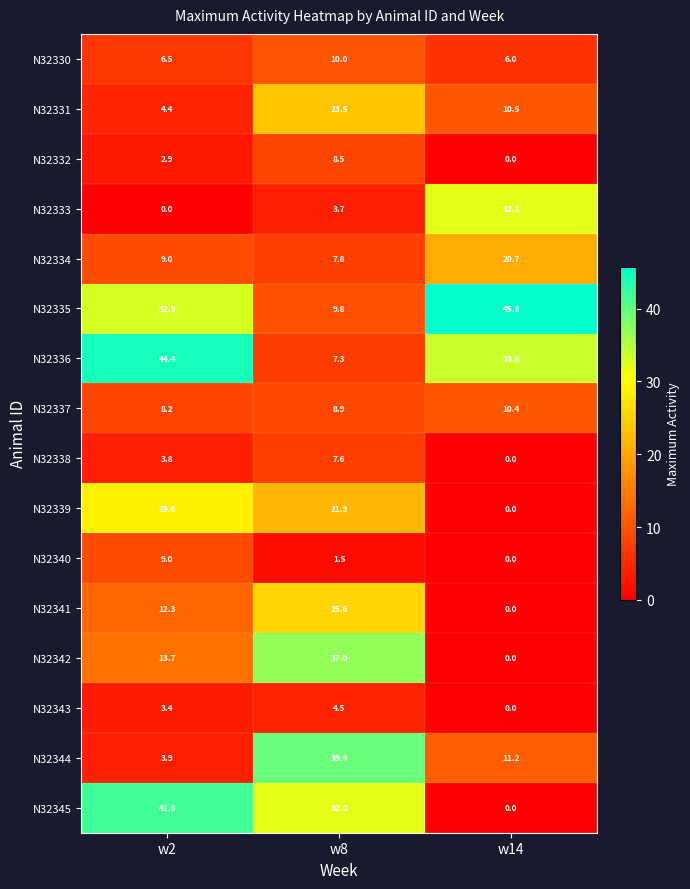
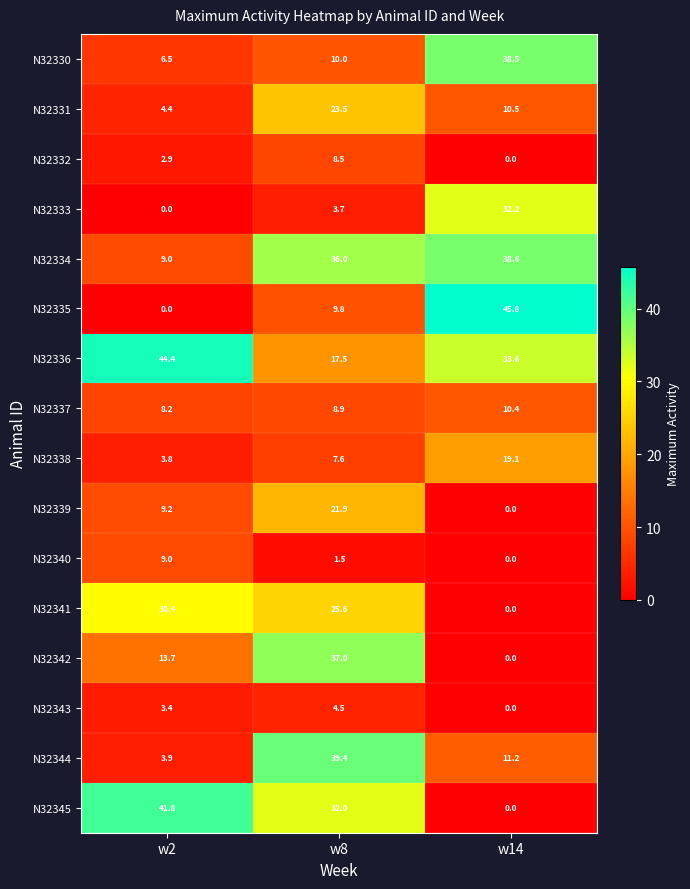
N32330, w14: 6.0 -> 38.5
N32334, w8: 7.8 -> 36.0
N32334, w14: 20.7 -> 38.6
N32335, w2: 32.9 -> 0.0
N32336, w8: 7.3 -> 17.5
N32338, w14: 0.0 -> 19.1
N32339, w2: 28.6 -> 9.2
N32341, w2: 12.3 -> 30.4
